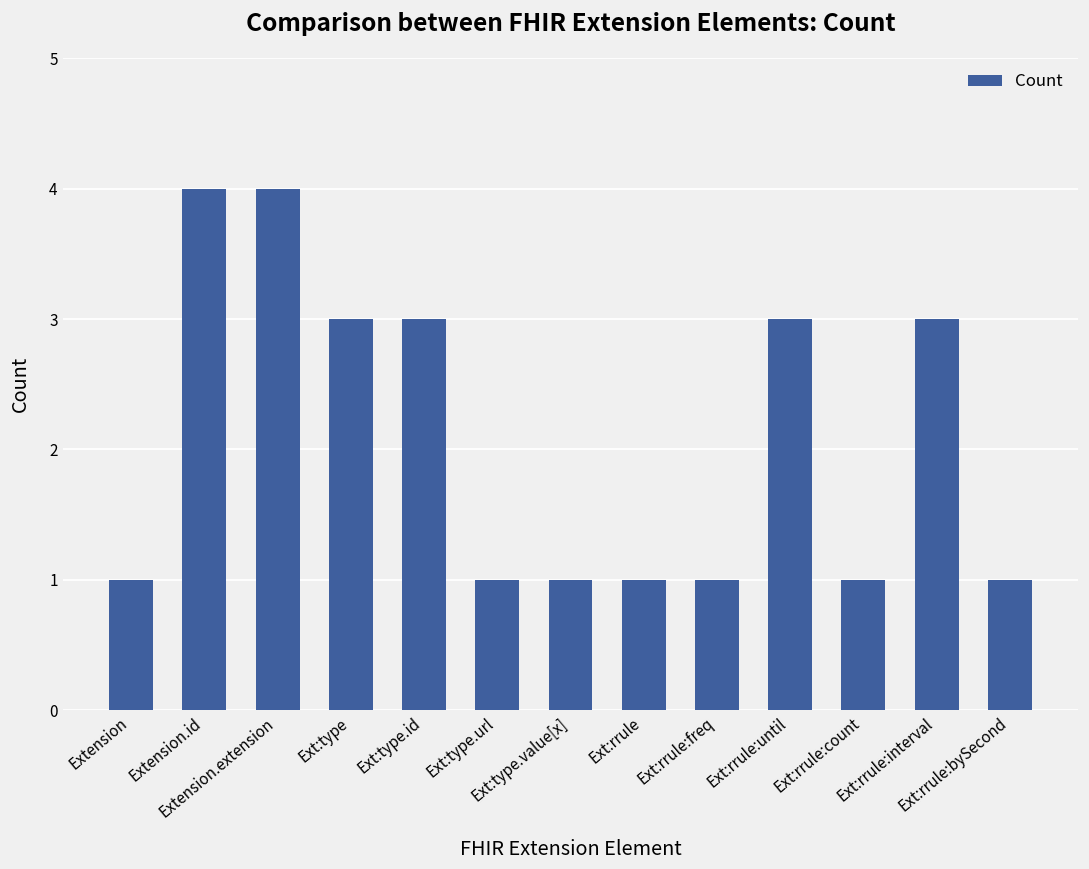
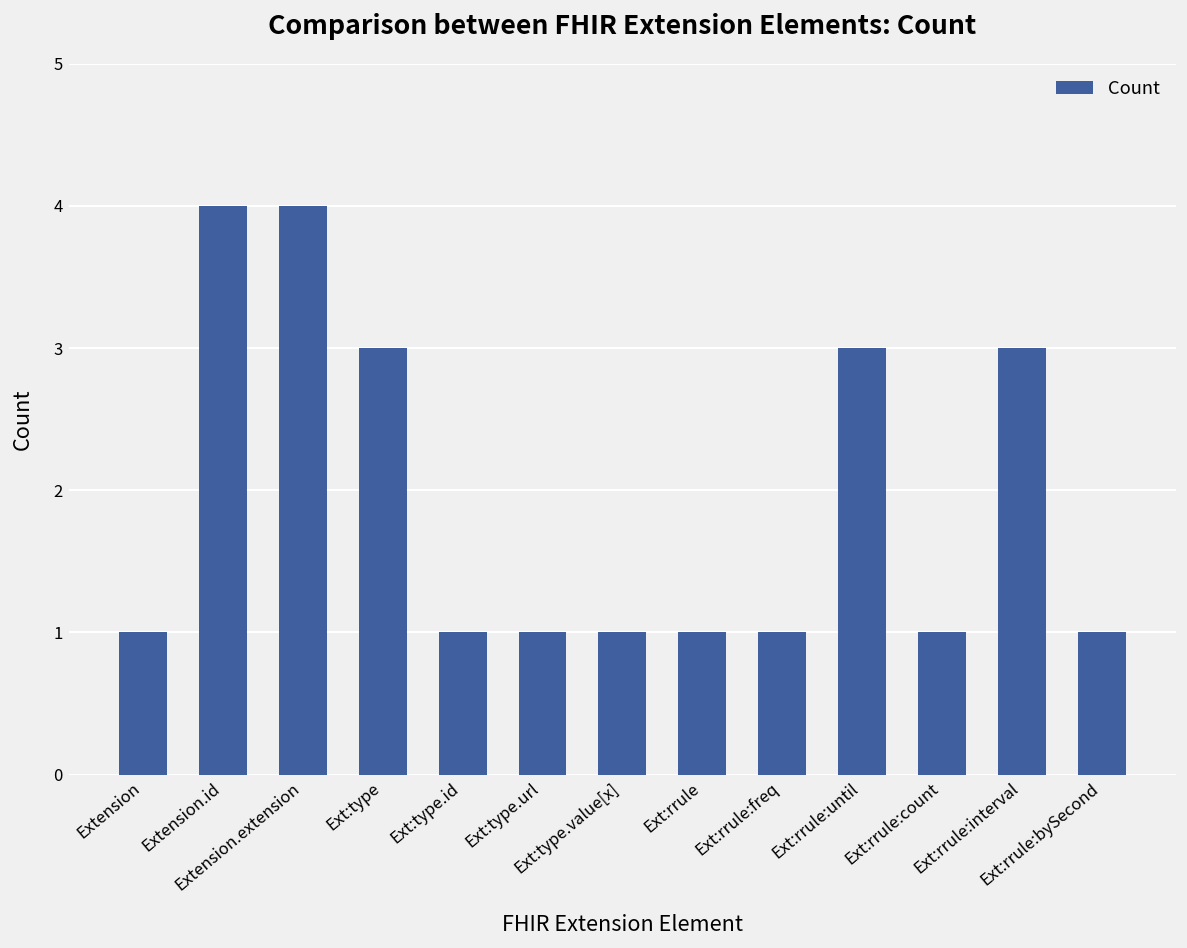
Ext:type.id: 3 -> 1
